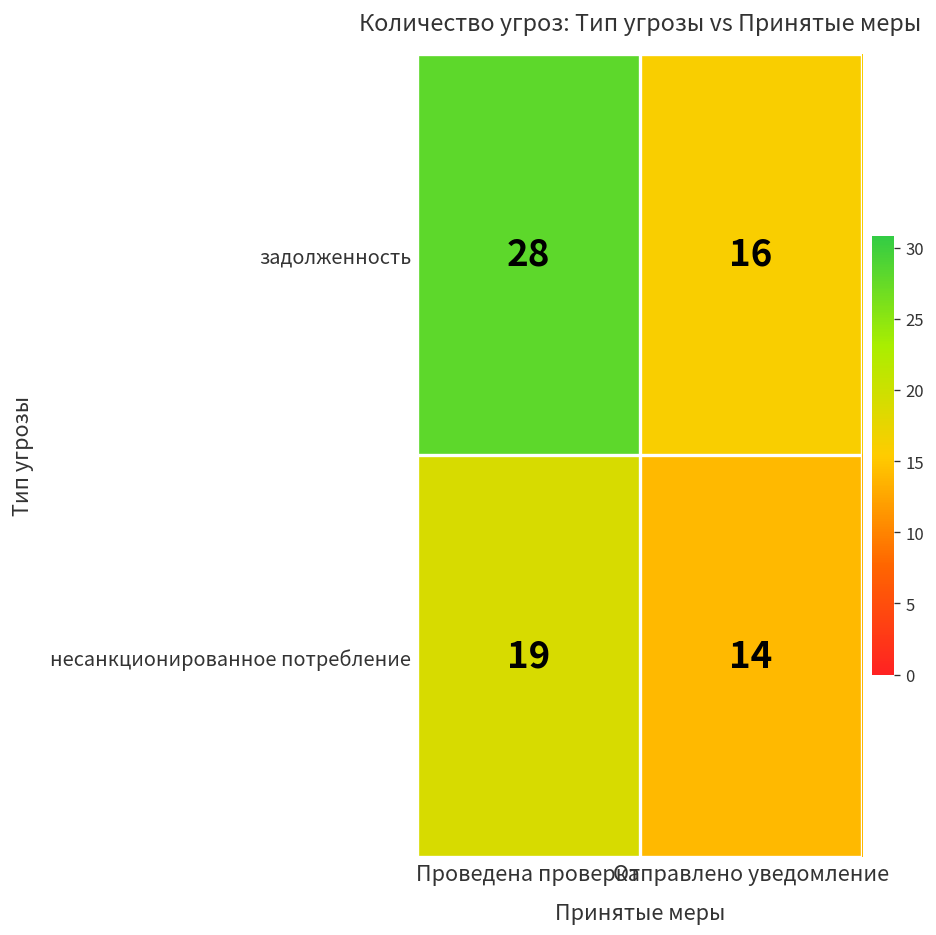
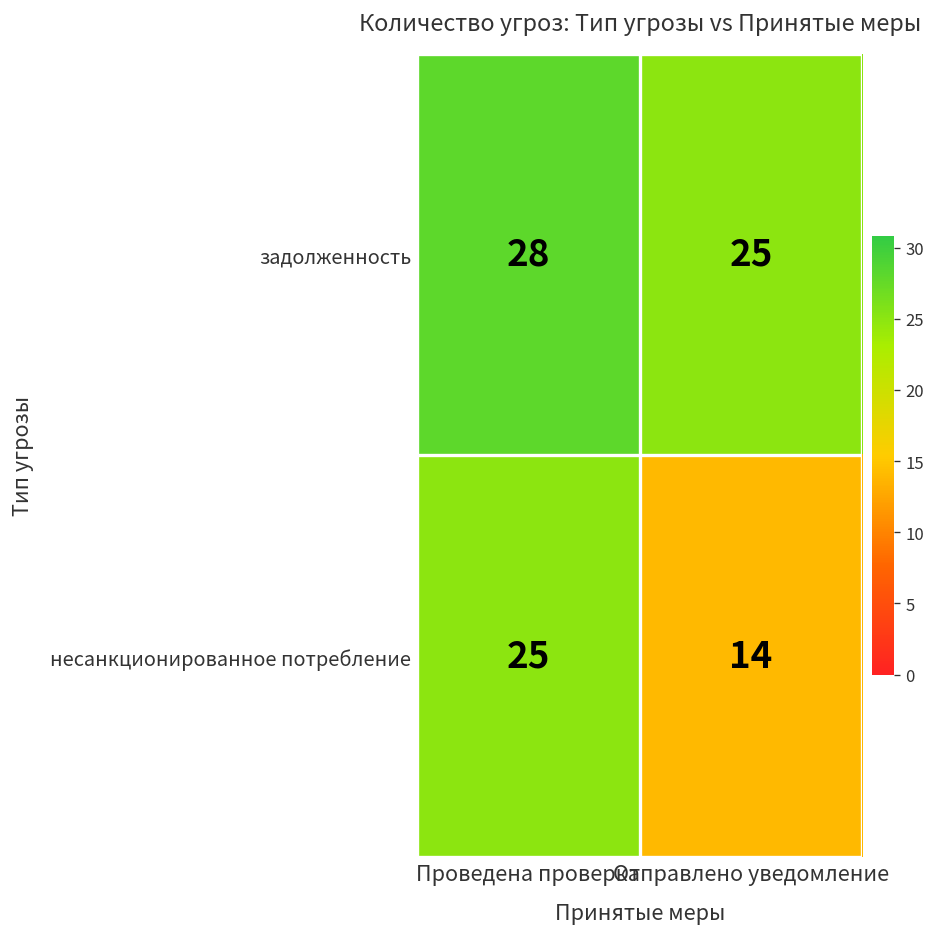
задолженность, Отправлено уведомление: 16 -> 25
несанкционированное потребление, Проведена проверка: 19 -> 25
